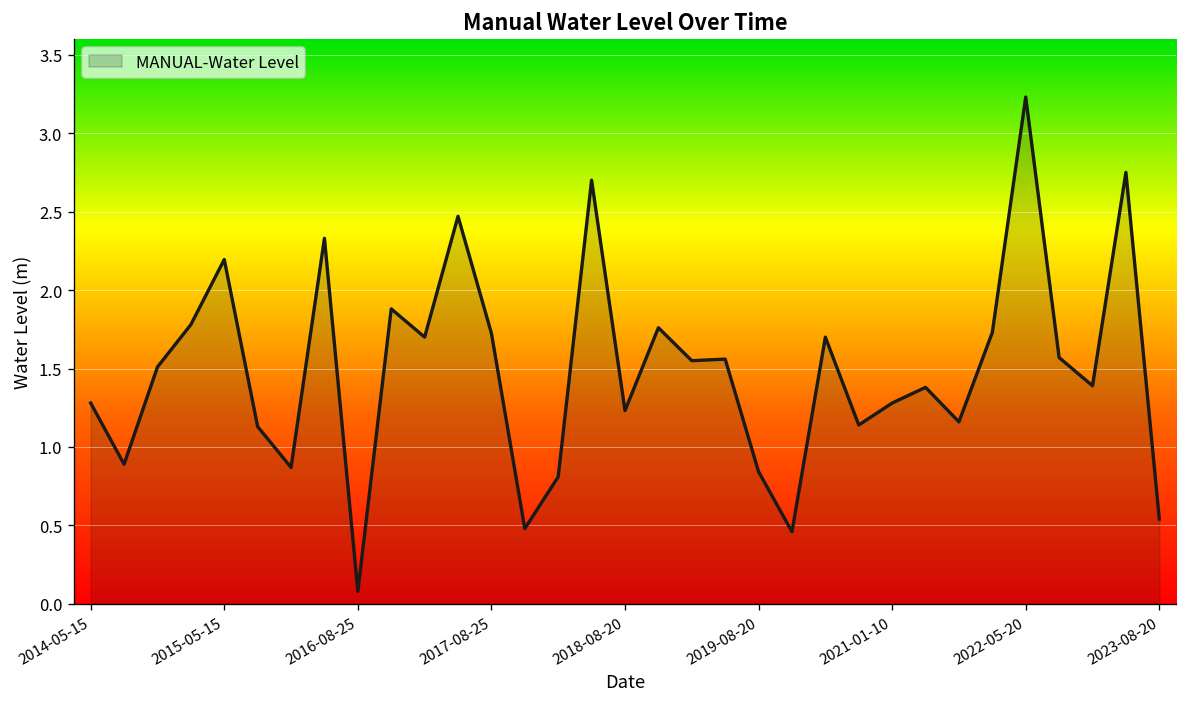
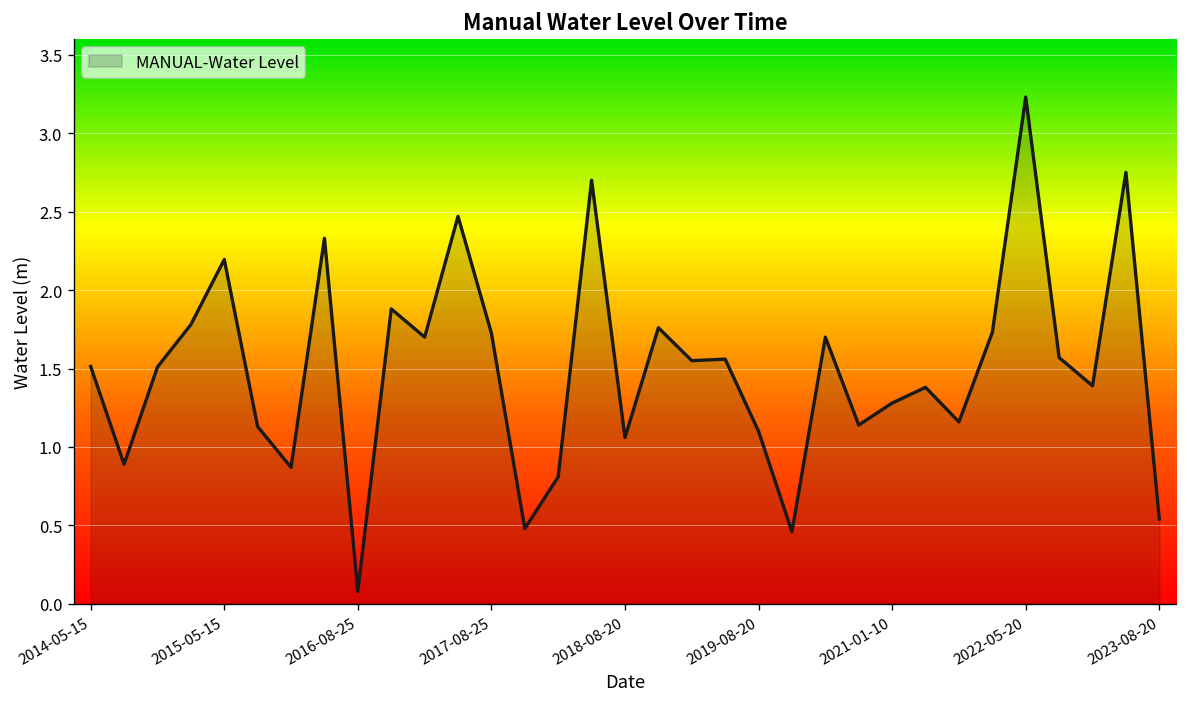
2014-05-15: 1.28 -> 1.51
2018-08-20: 1.23 -> 1.06
2019-08-20: 0.84 -> 1.10
